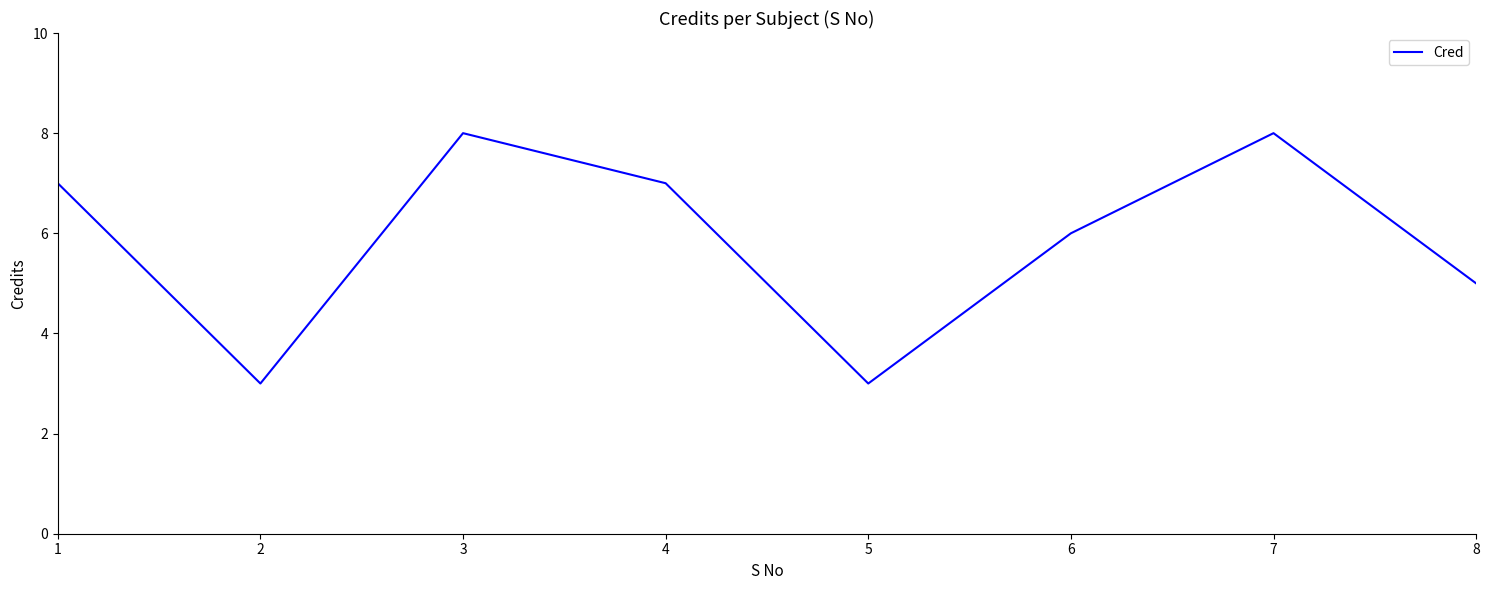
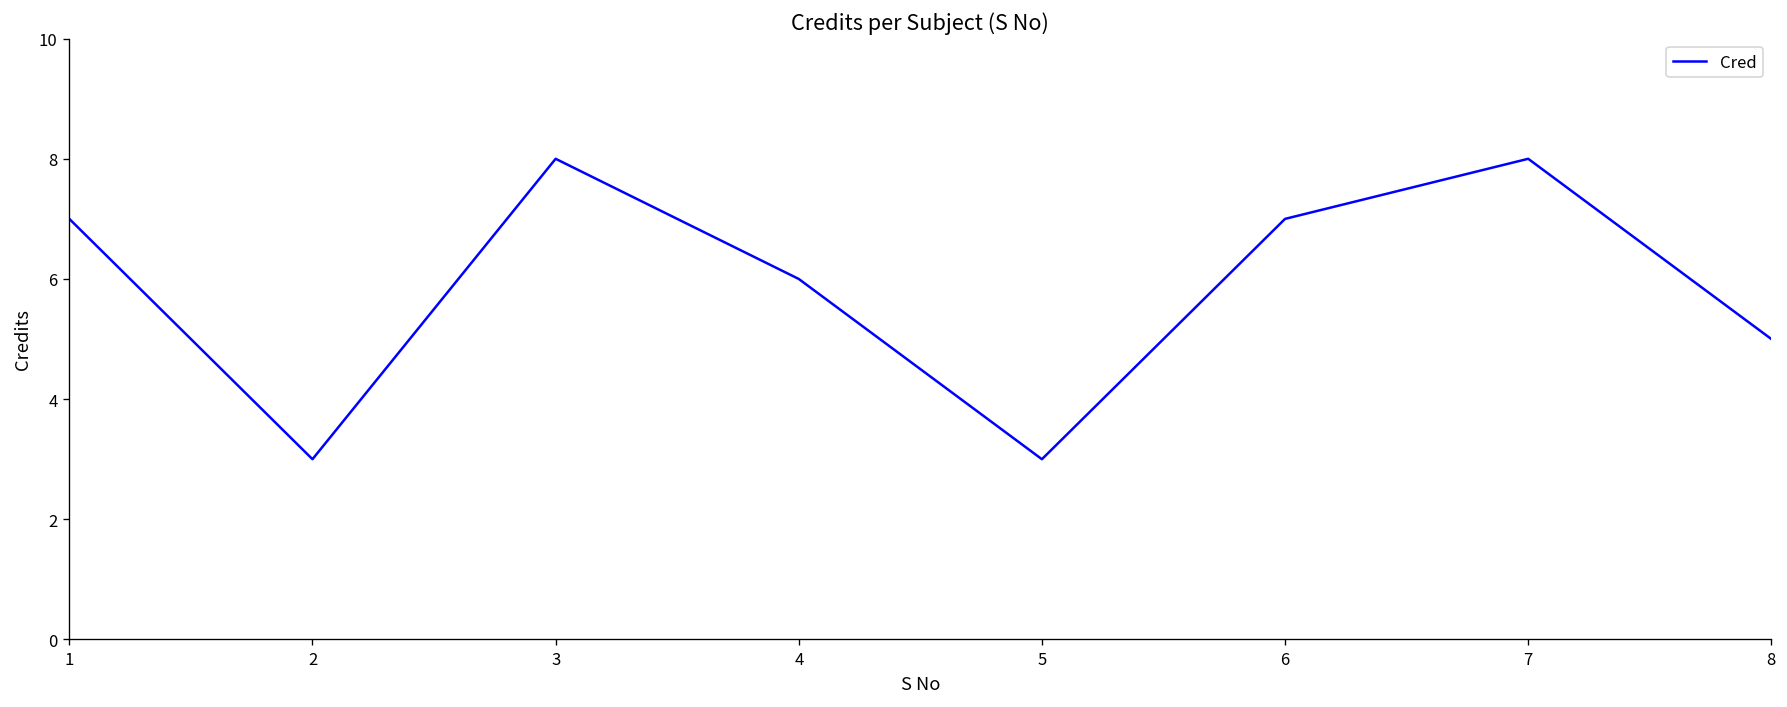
4: 7 -> 6
6: 6 -> 7
